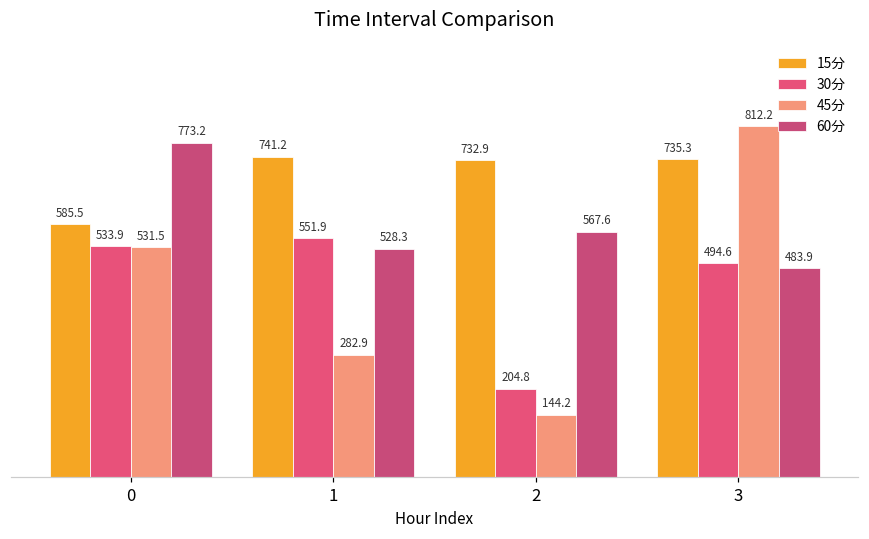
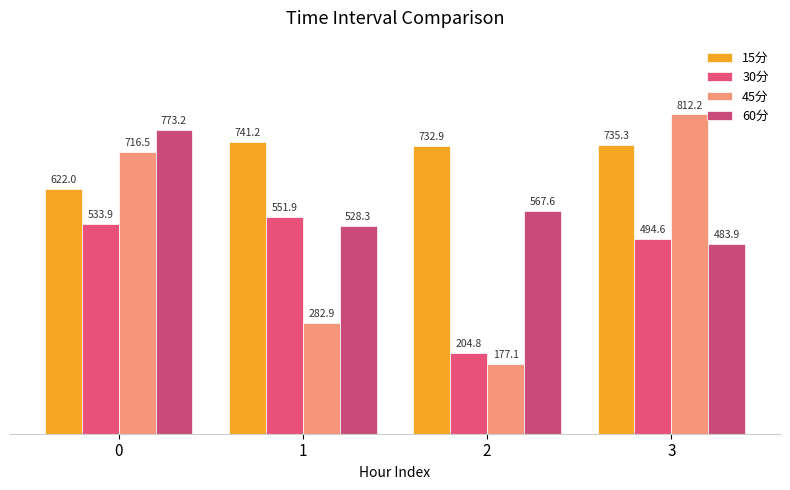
15分, 0: 585.5 -> 622.0
45分, 0: 531.5 -> 716.5
45分, 2: 144.2 -> 177.1
